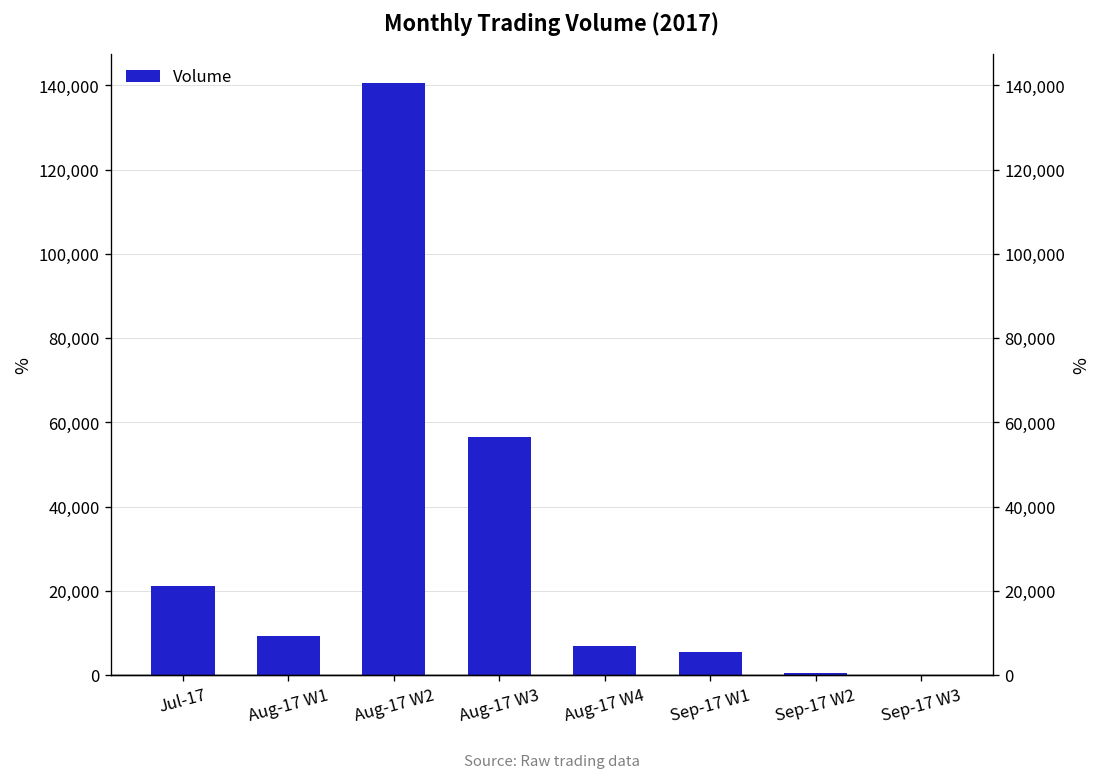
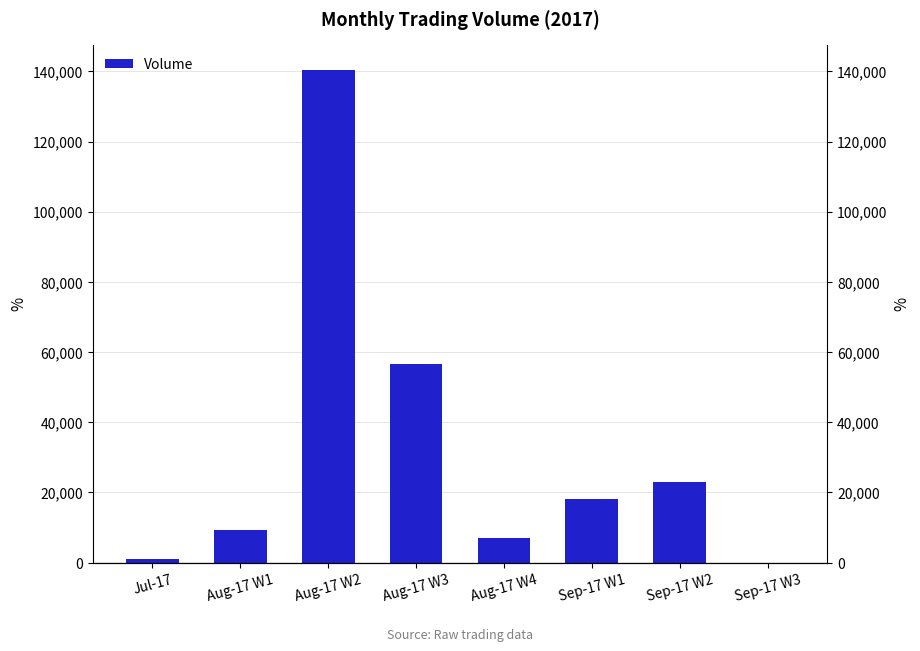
Jul-17: 21,000 -> 1,000
Sep-17 W1: 5,000 -> 18,000
Sep-17 W2: 0 -> 23,000
